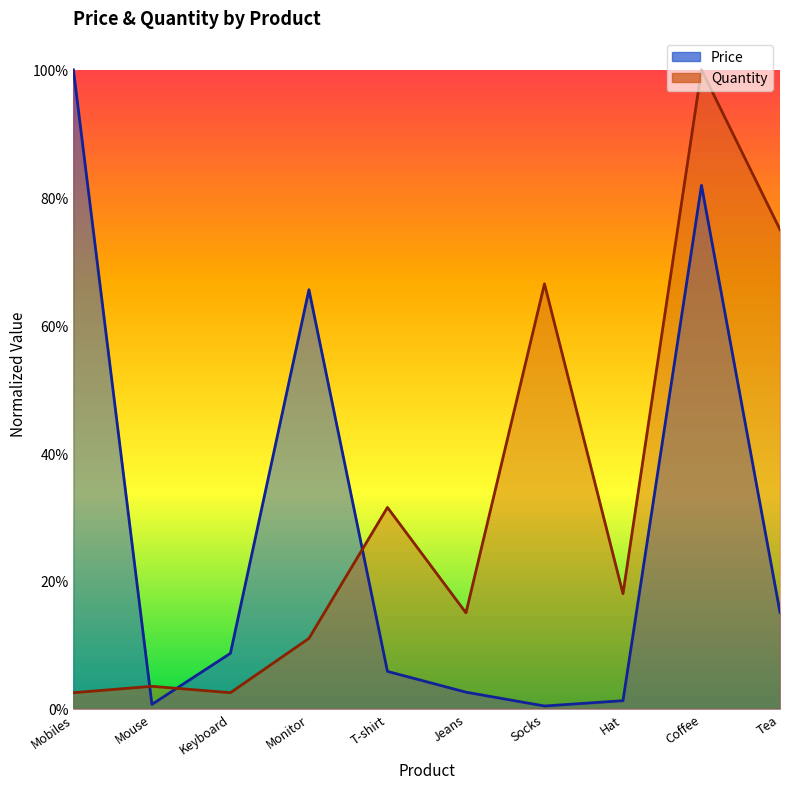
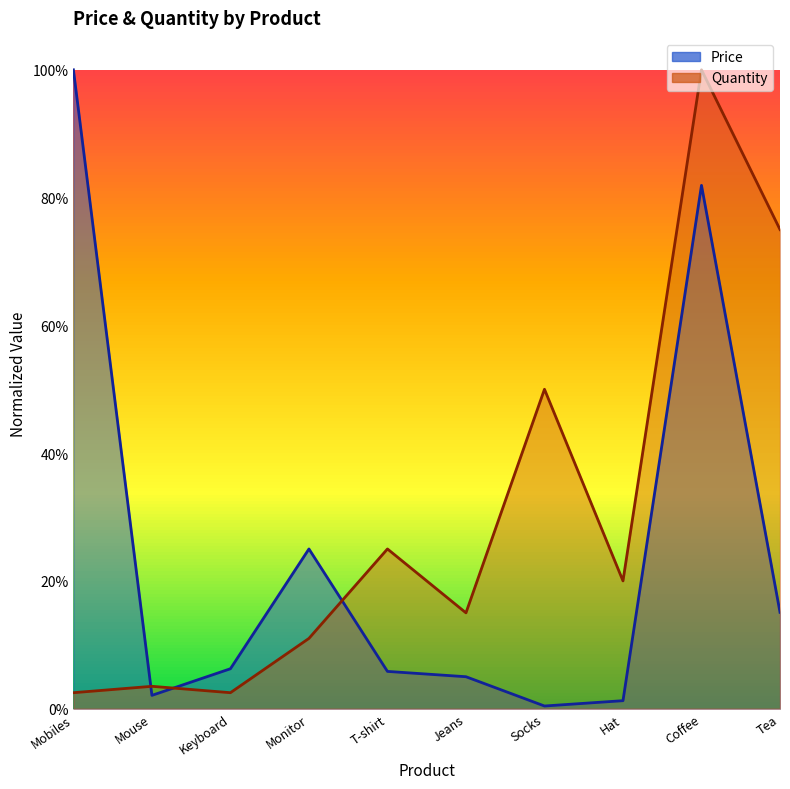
Price, Mouse: 1% -> 2%
Price, Keyboard: 9% -> 6%
Price, Monitor: 66% -> 25%
Quantity, T-shirt: 32% -> 25%
Price, Jeans: 3% -> 5%
Quantity, Socks: 67% -> 50%
Quantity, Hat: 18% -> 20%
